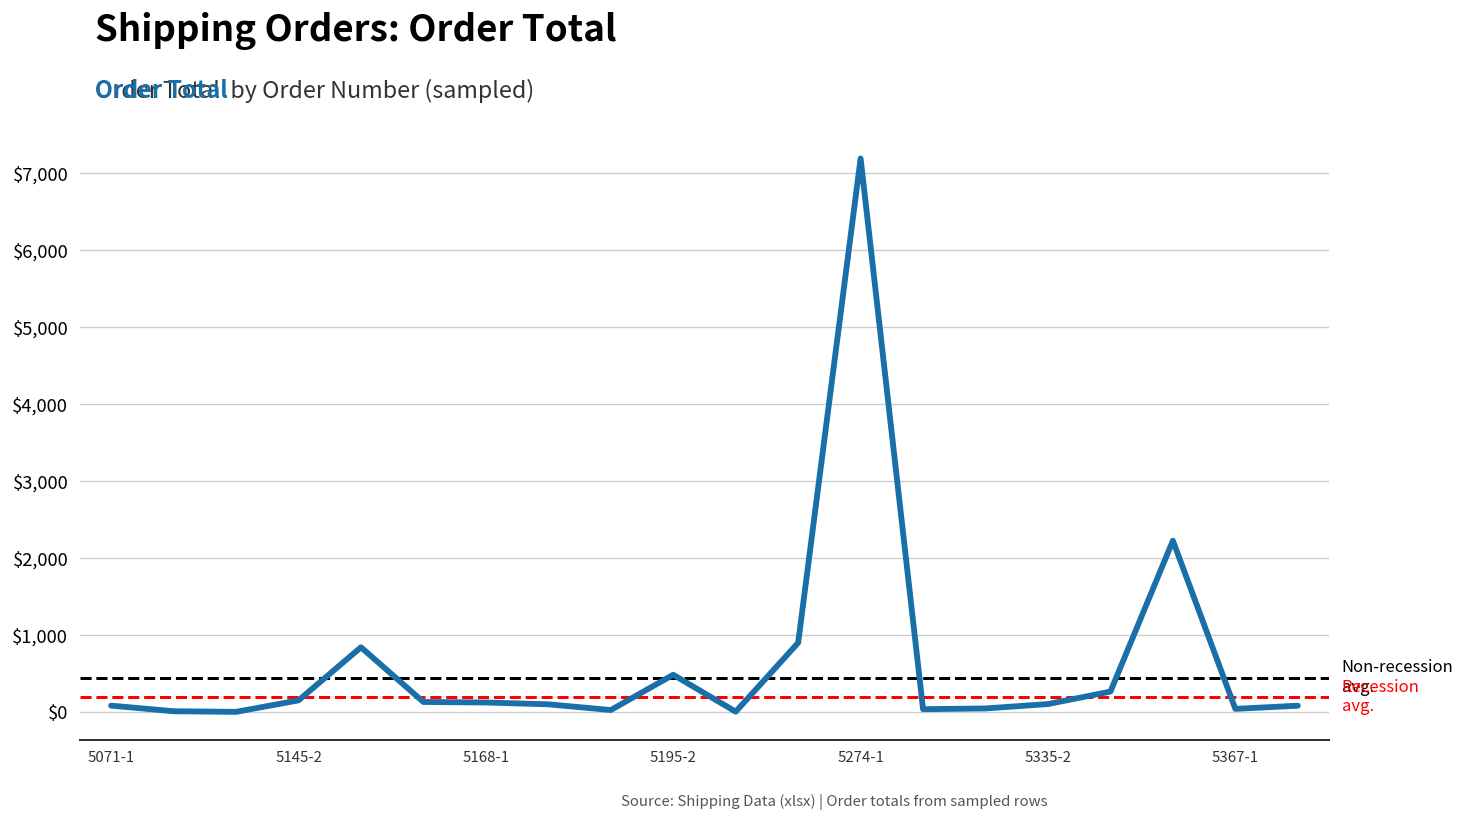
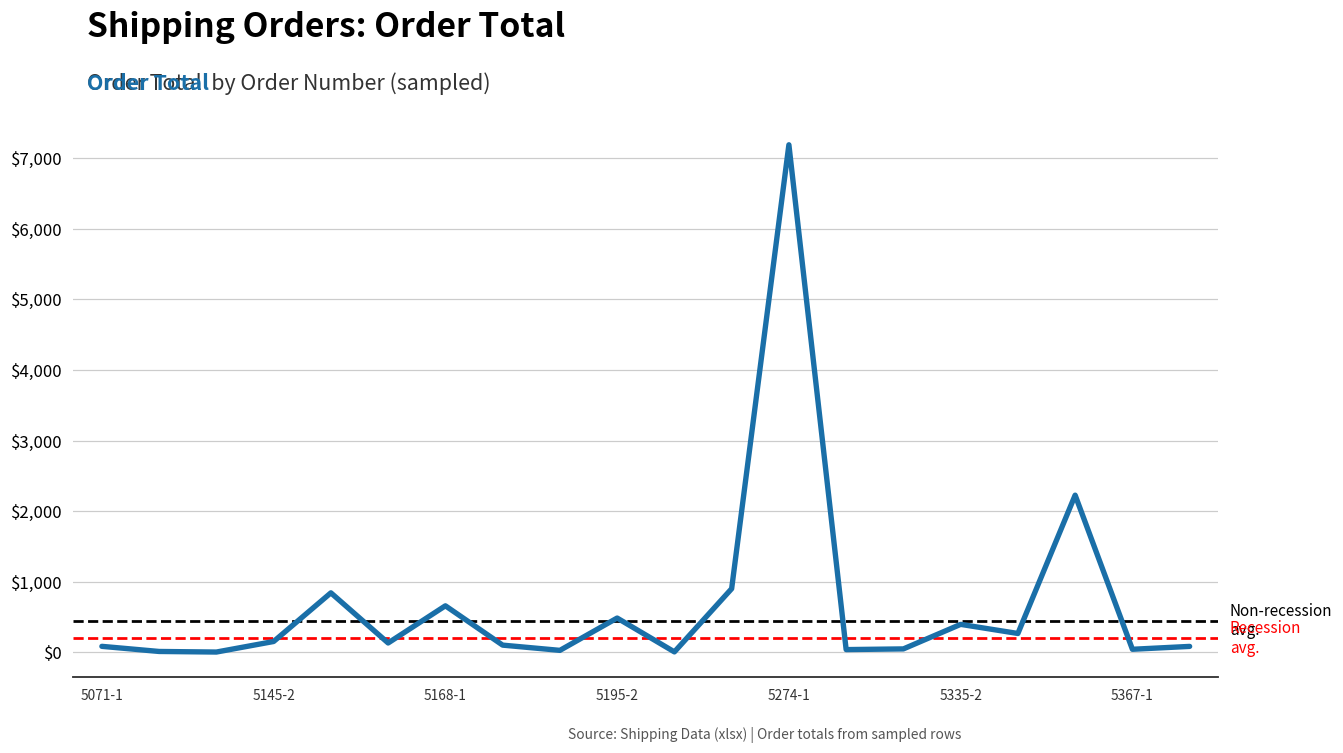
5168-1: $100 -> $700
5335-2: $100 -> $400
